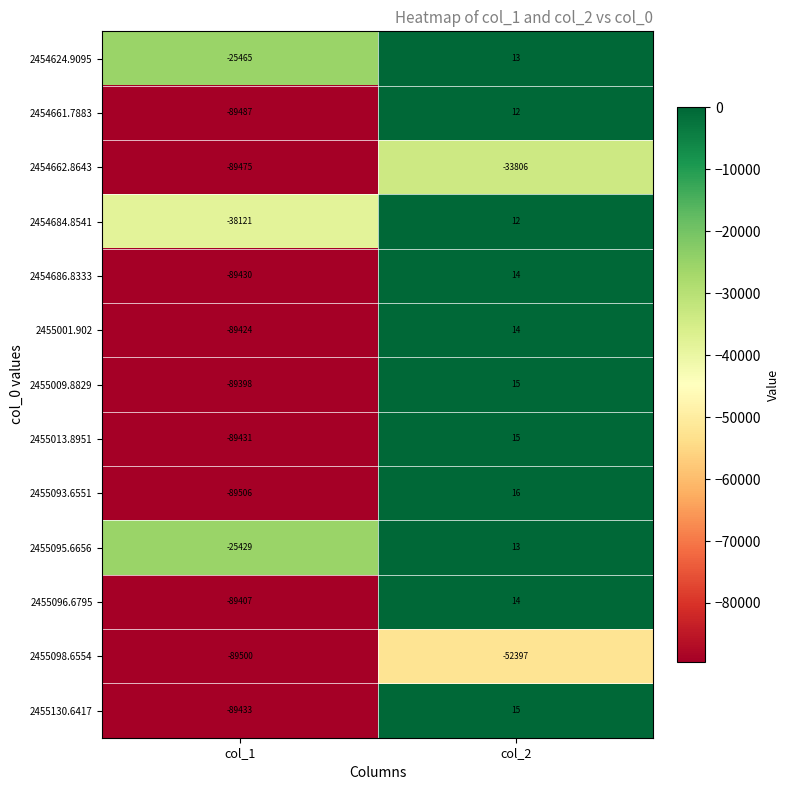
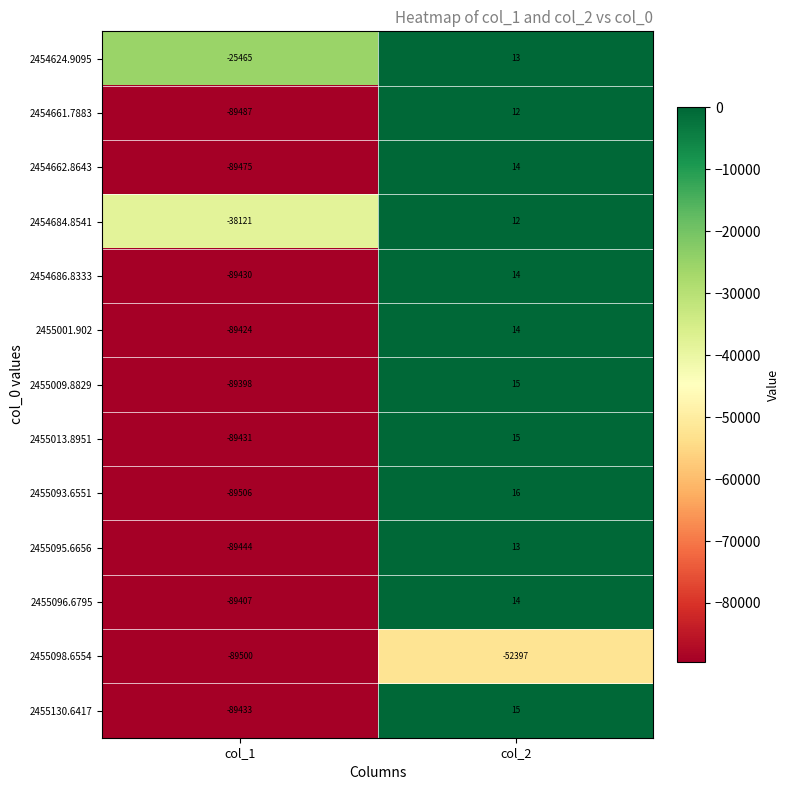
2454662.8643, col_2: -33806 -> 14
2455095.6656, col_1: -25429 -> -89444
